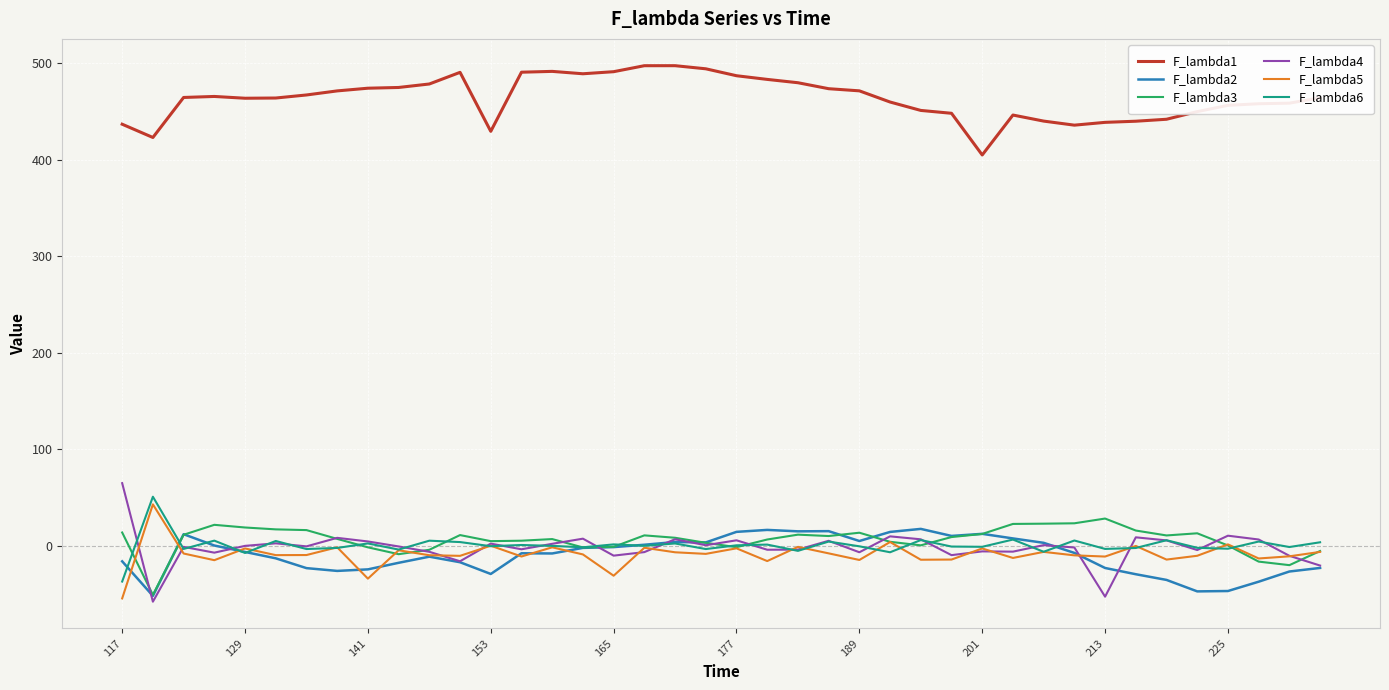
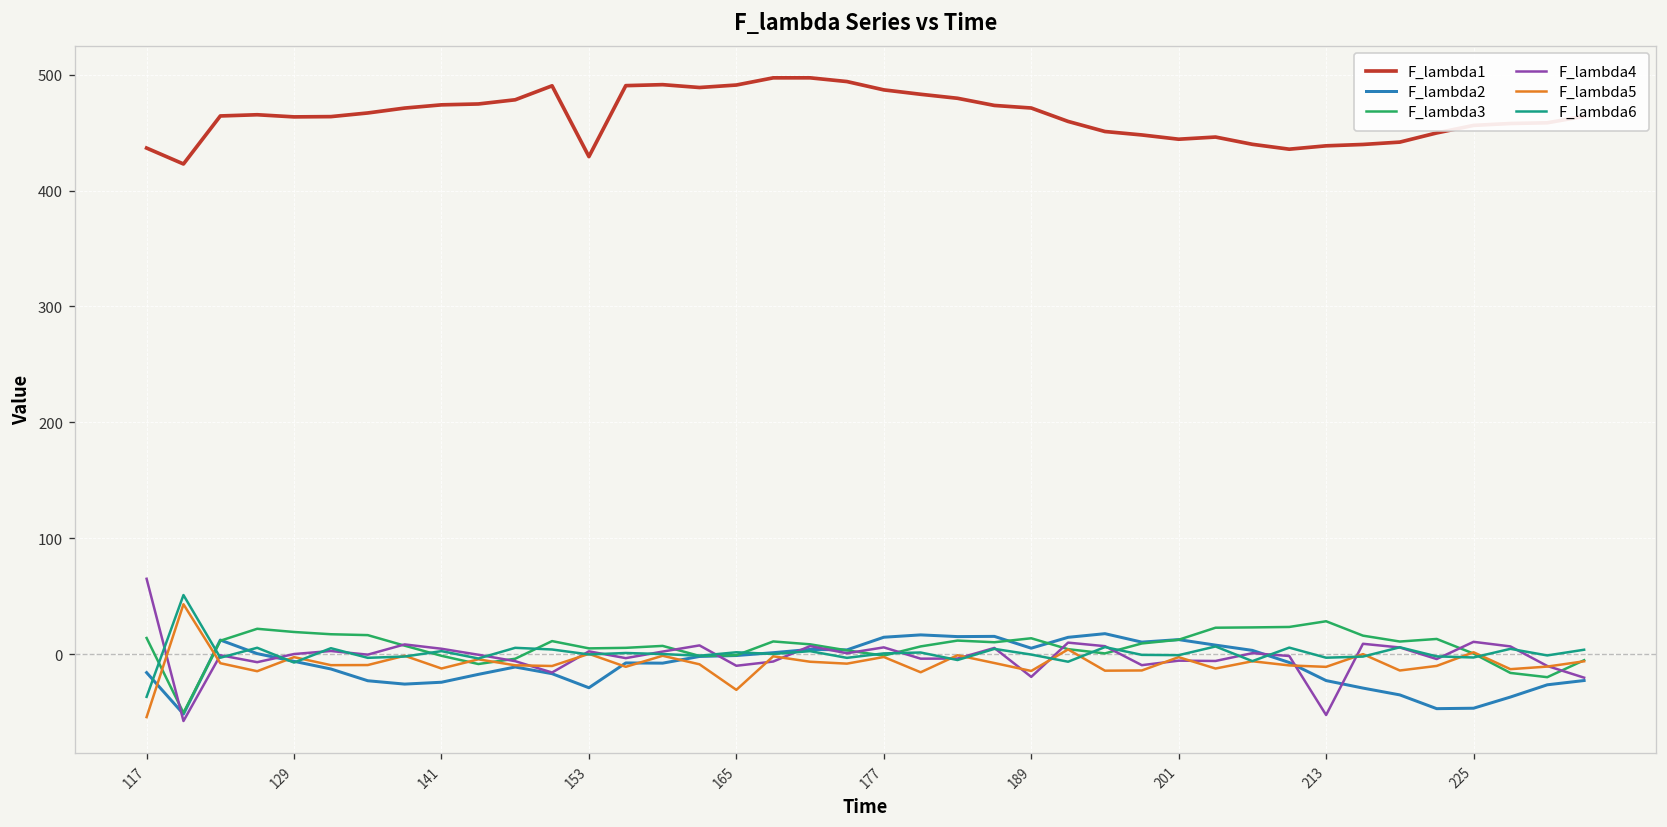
F_lambda5, 141: -30 -> -10
F_lambda4, 189: -10 -> -20
F_lambda1, 201: 400 -> 440
